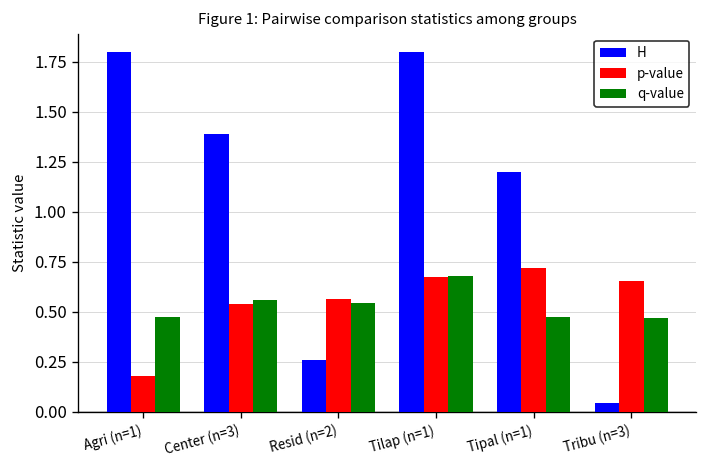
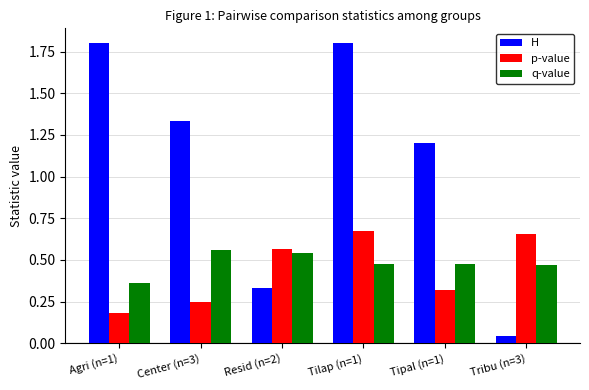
q-value, Agri (n=1): 0.48 -> 0.36
H, Center (n=3): 1.39 -> 1.33
p-value, Center (n=3): 0.54 -> 0.25
H, Resid (n=2): 0.26 -> 0.33
q-value, Tilap (n=1): 0.68 -> 0.48
p-value, Tipal (n=1): 0.72 -> 0.32
